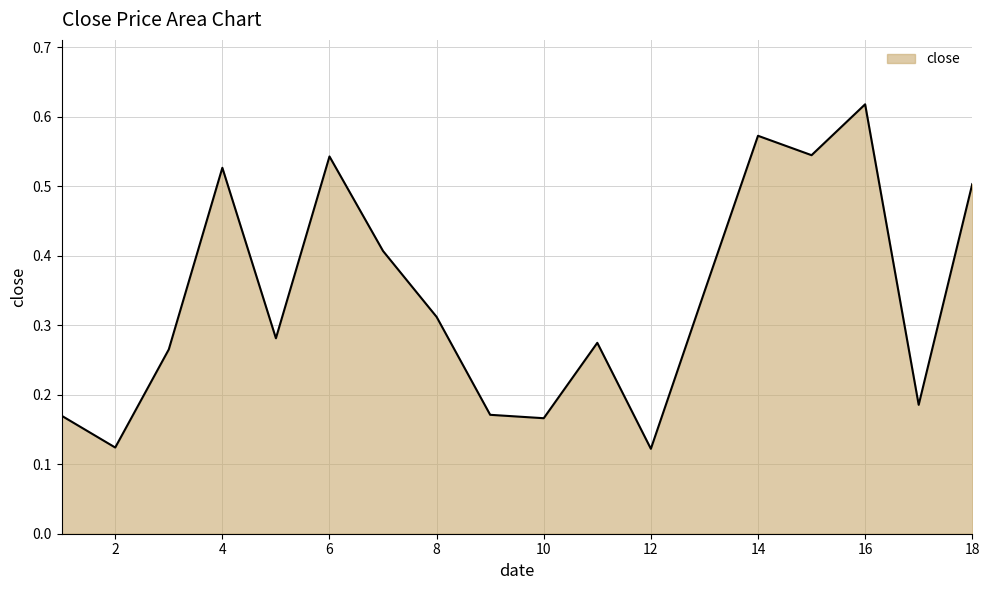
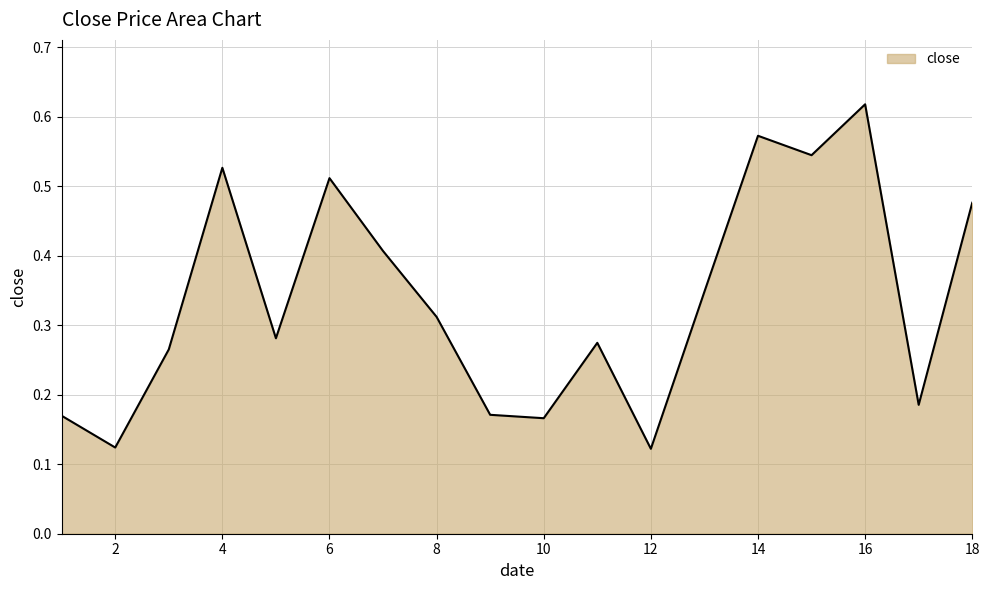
6: 0.54 -> 0.51
18: 0.50 -> 0.48
